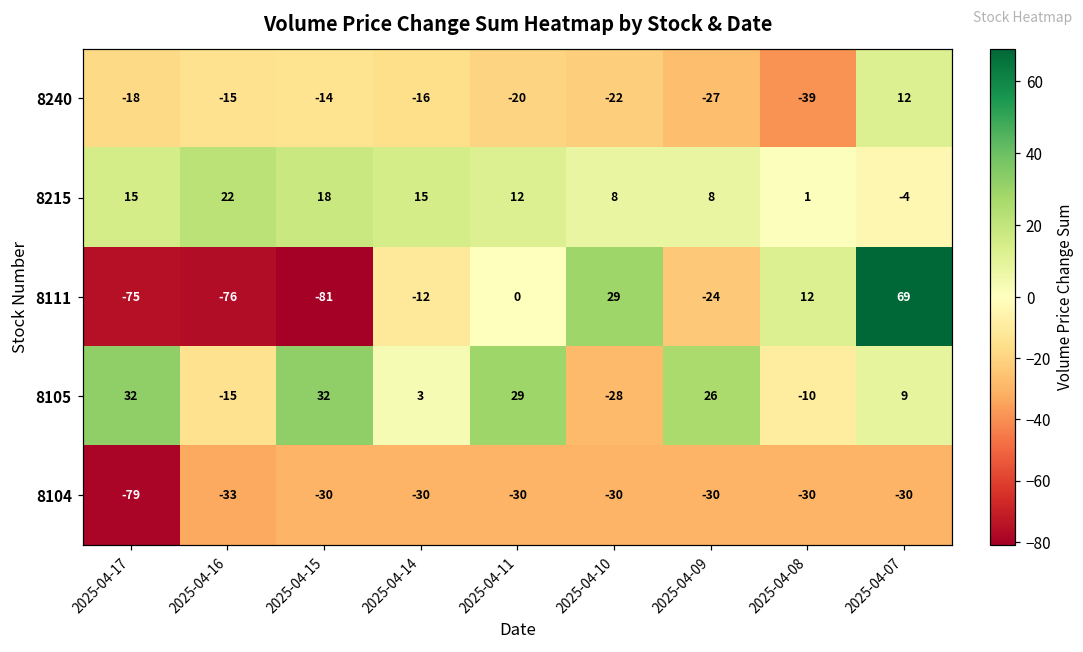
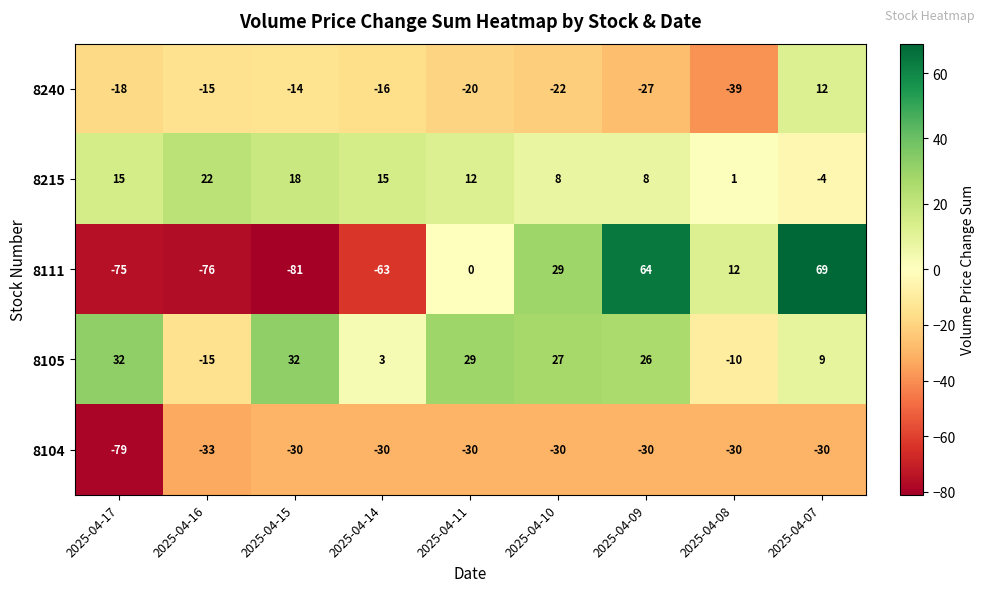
8111, 2025-04-14: -12 -> -63
8111, 2025-04-09: -24 -> 64
8105, 2025-04-10: -28 -> 27
